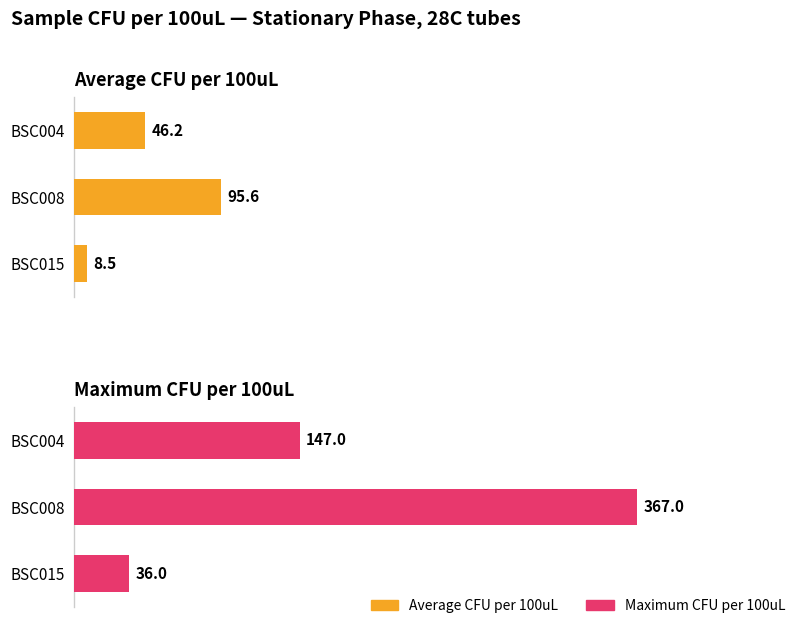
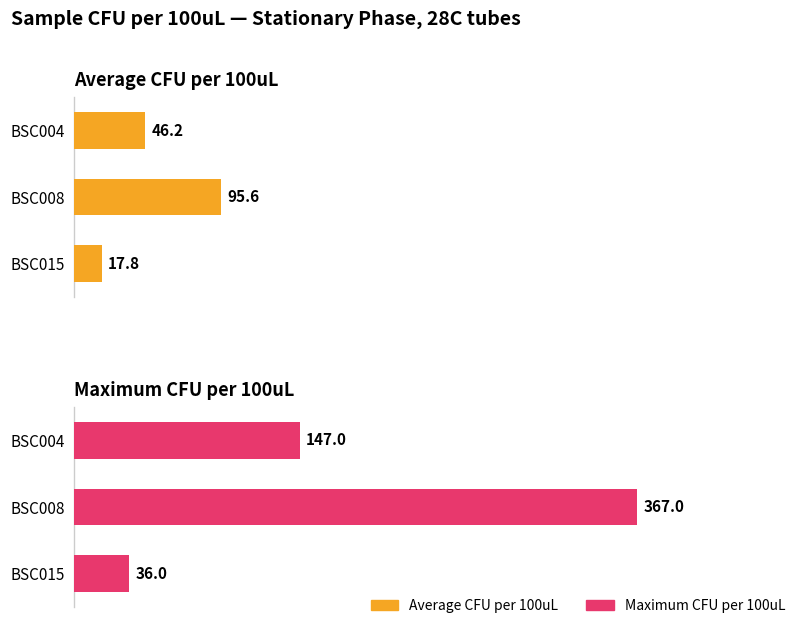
Average CFU per 100uL, BSC015: 8.5 -> 17.8
